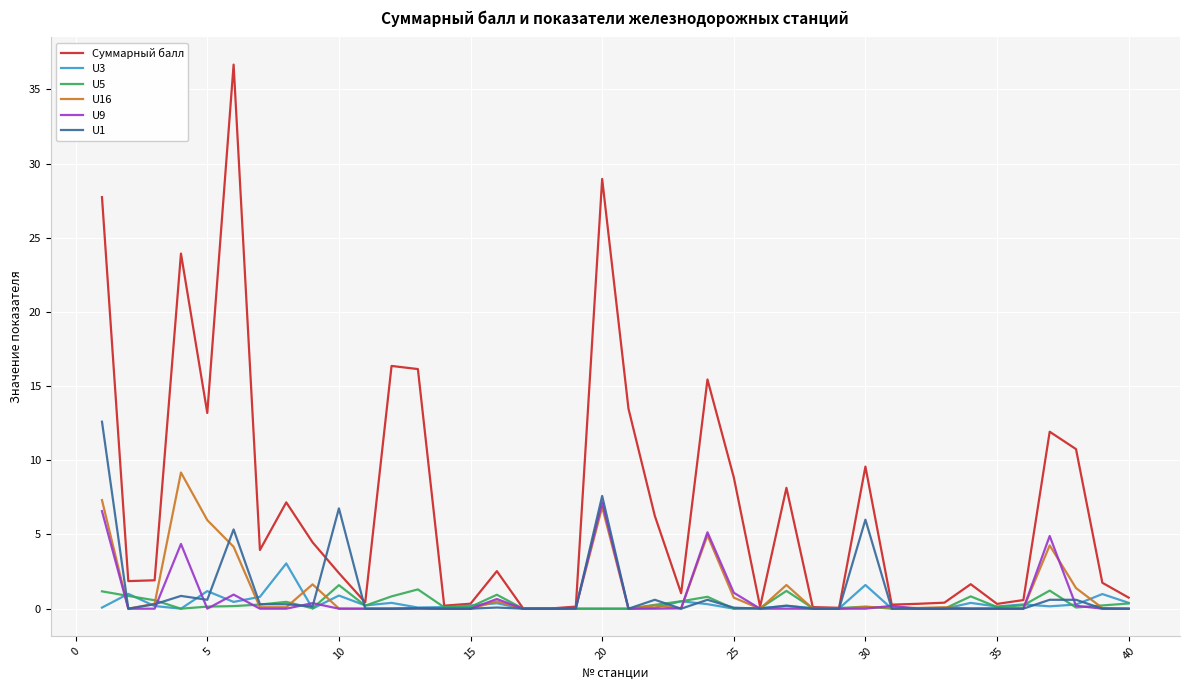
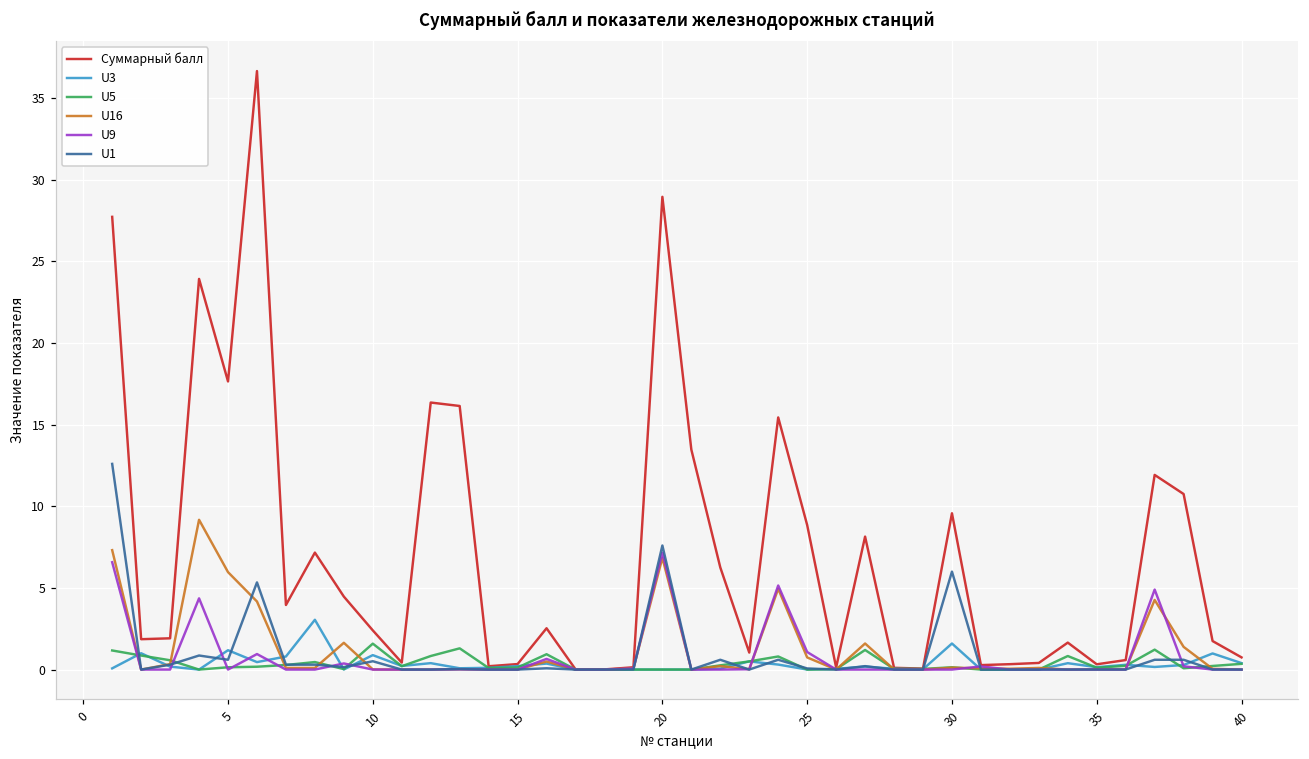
Суммарный балл, 5: 13.2 -> 17.7
U1, 10: 6.8 -> 0.5
